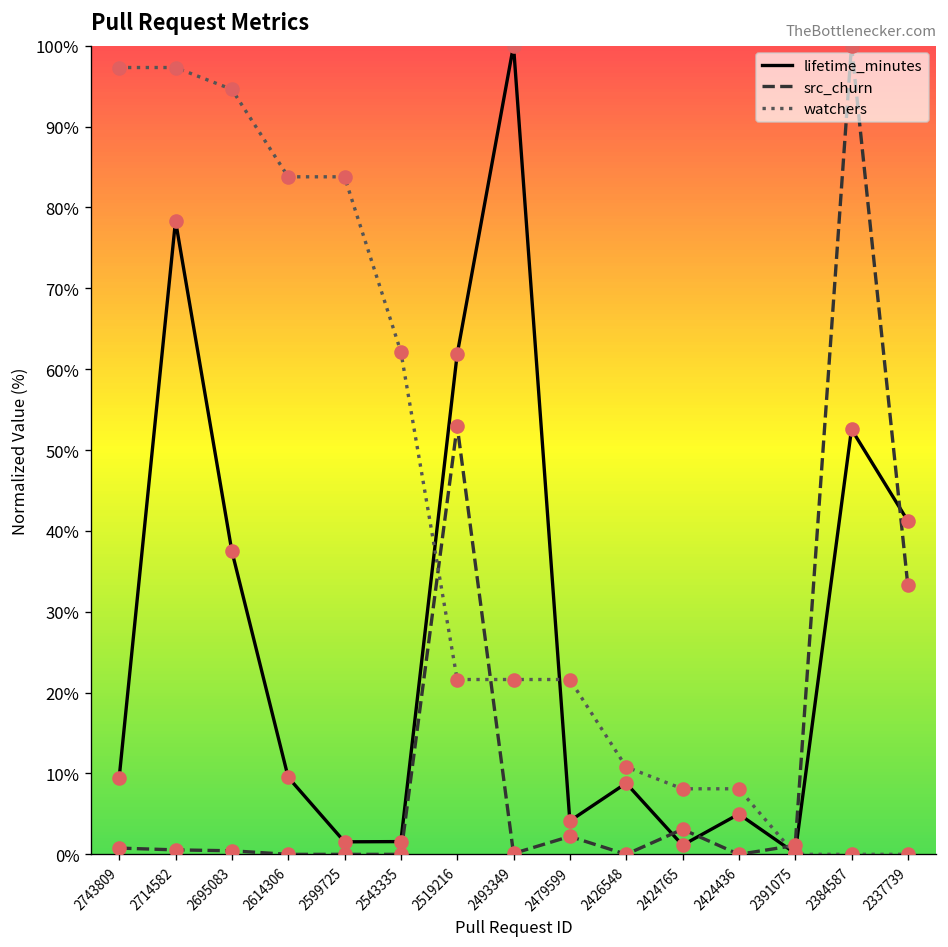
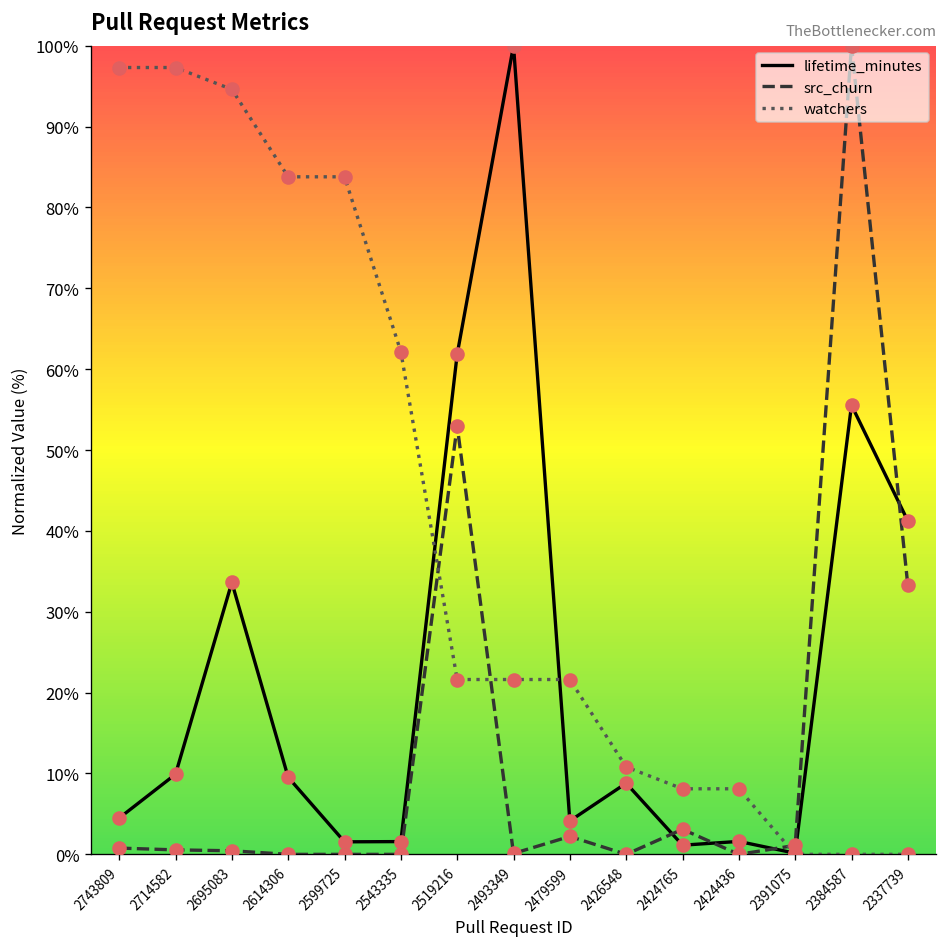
lifetime_minutes, 2743809: 9% -> 4%
lifetime_minutes, 2714582: 78% -> 10%
lifetime_minutes, 2695083: 38% -> 34%
lifetime_minutes, 2424436: 5% -> 2%
lifetime_minutes, 2384587: 53% -> 56%
